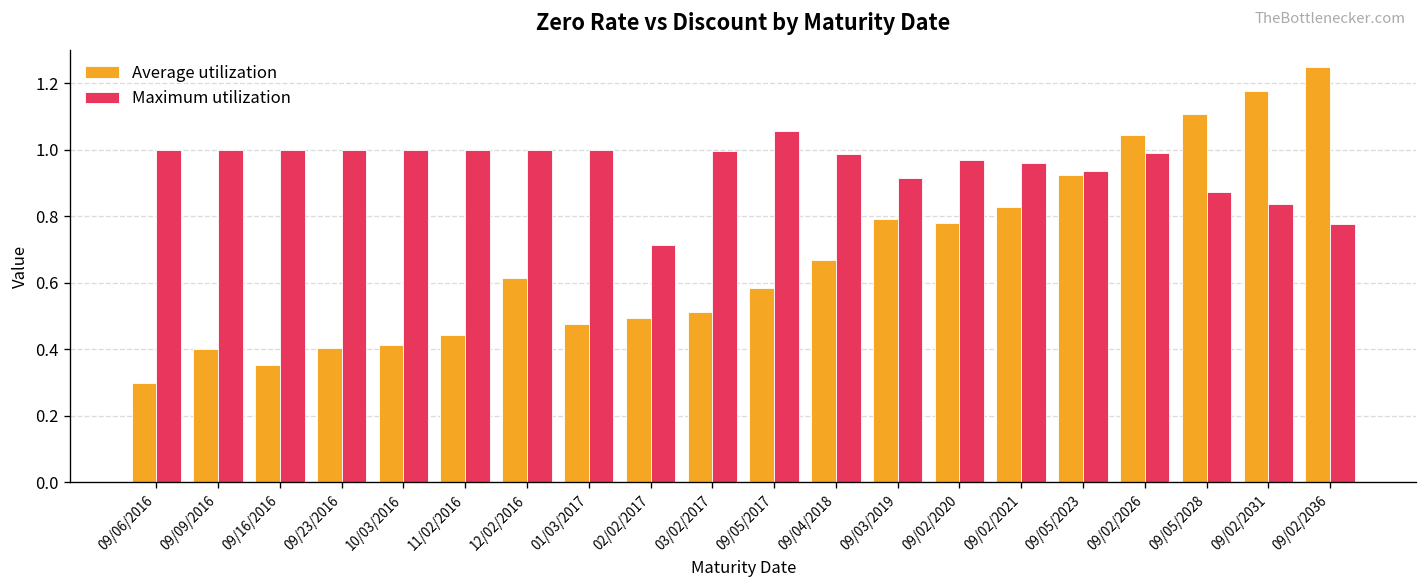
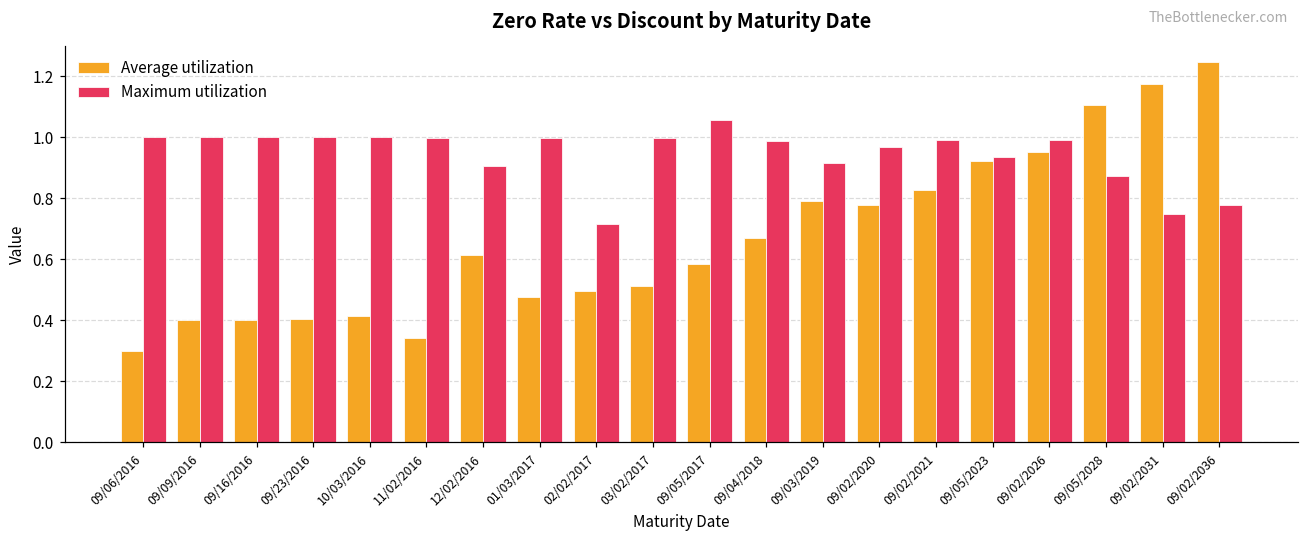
Average utilization, 09/16/2016: 0.35 -> 0.40
Average utilization, 11/02/2016: 0.44 -> 0.34
Maximum utilization, 12/02/2016: 1.00 -> 0.91
Maximum utilization, 09/02/2021: 0.96 -> 0.99
Average utilization, 09/02/2026: 1.04 -> 0.95
Maximum utilization, 09/02/2031: 0.84 -> 0.75
